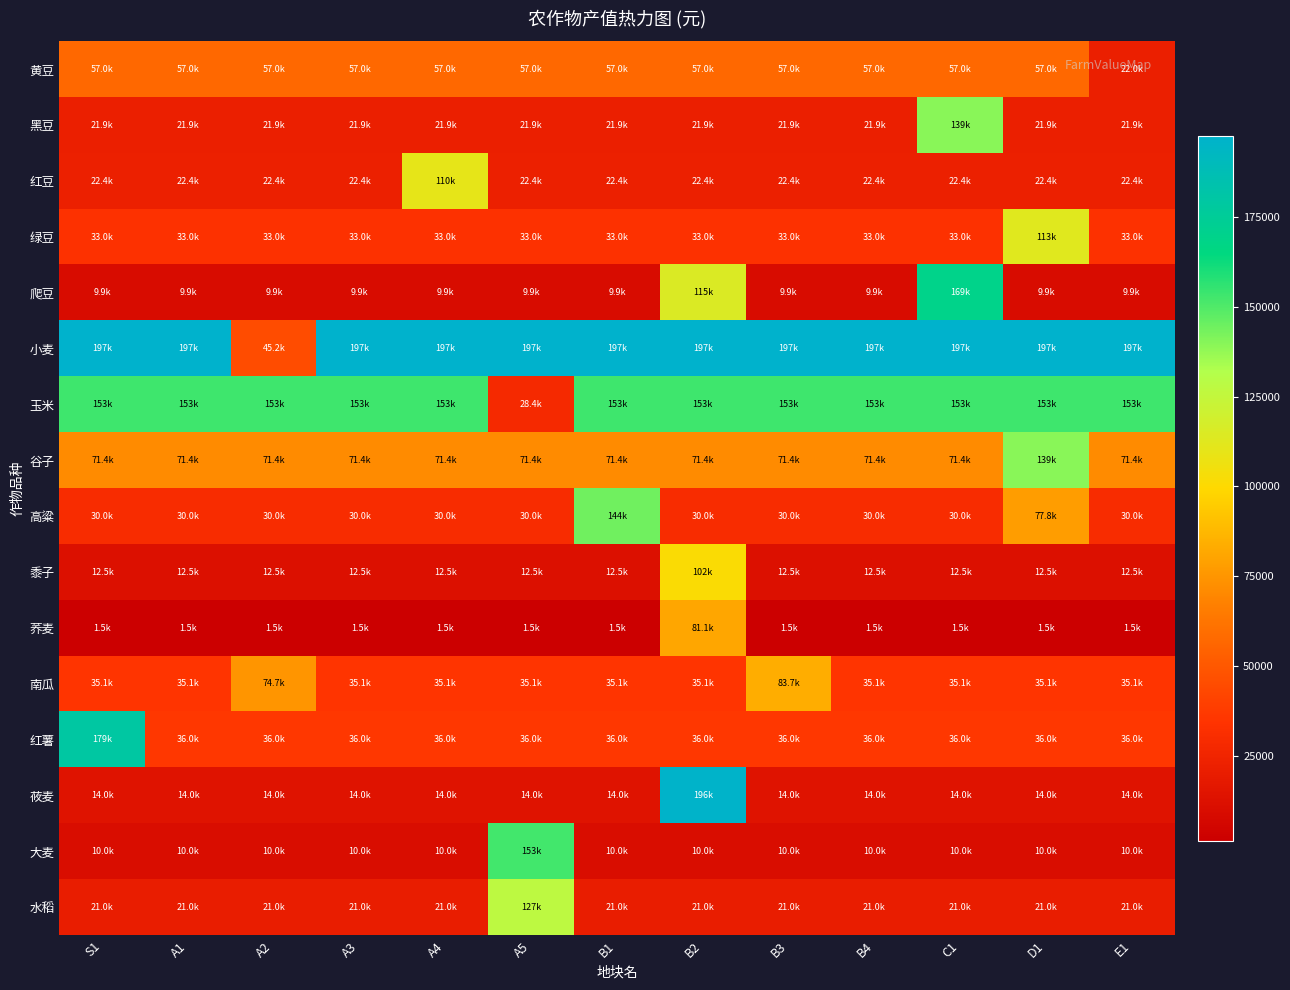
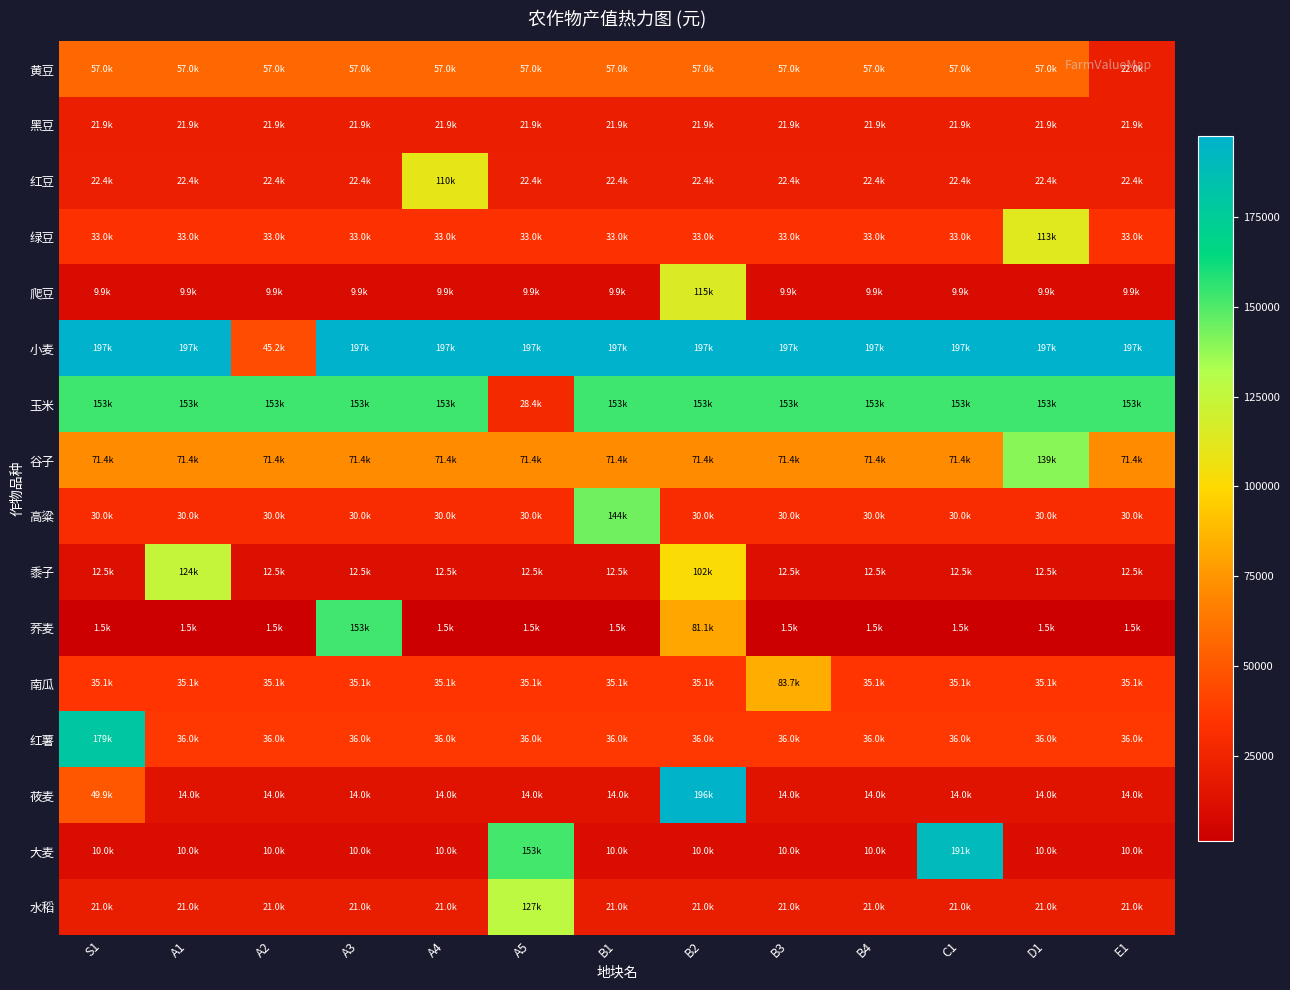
黑豆, C1: 139k -> 21.9k
爬豆, C1: 169k -> 9.9k
高粱, D1: 77.8k -> 30.0k
黍子, A1: 12.5k -> 124k
荞麦, A3: 1.5k -> 153k
南瓜, A2: 74.7k -> 35.1k
莜麦, S1: 14.0k -> 49.9k
大麦, C1: 10.0k -> 191k
